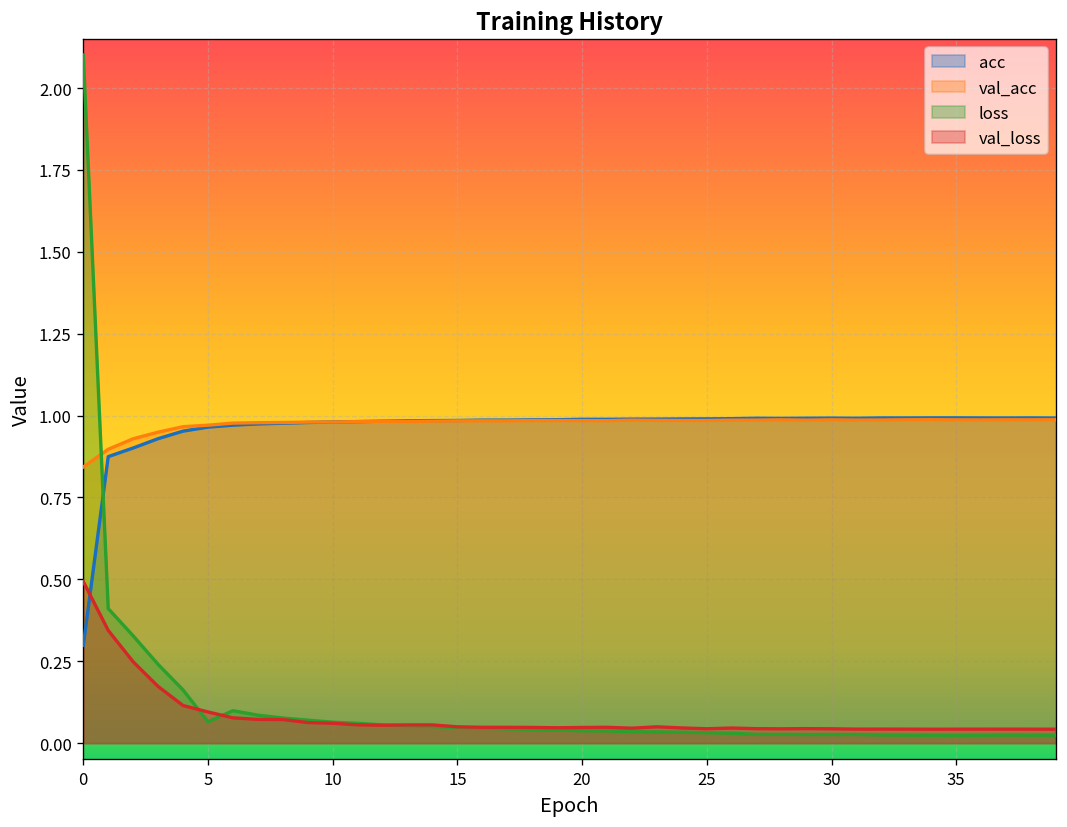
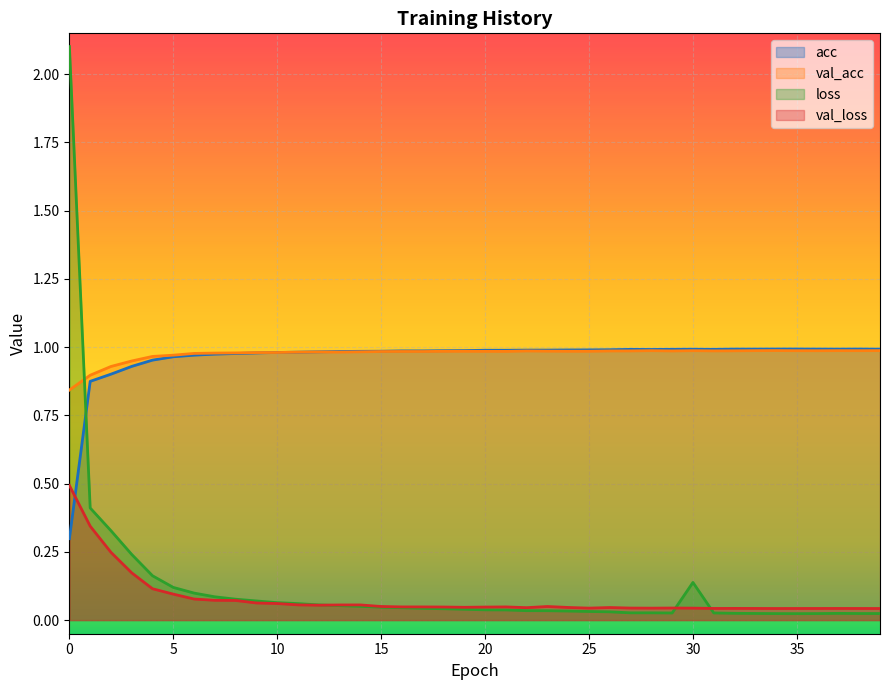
loss, 5: 0.06 -> 0.12
loss, 30: 0.03 -> 0.14
